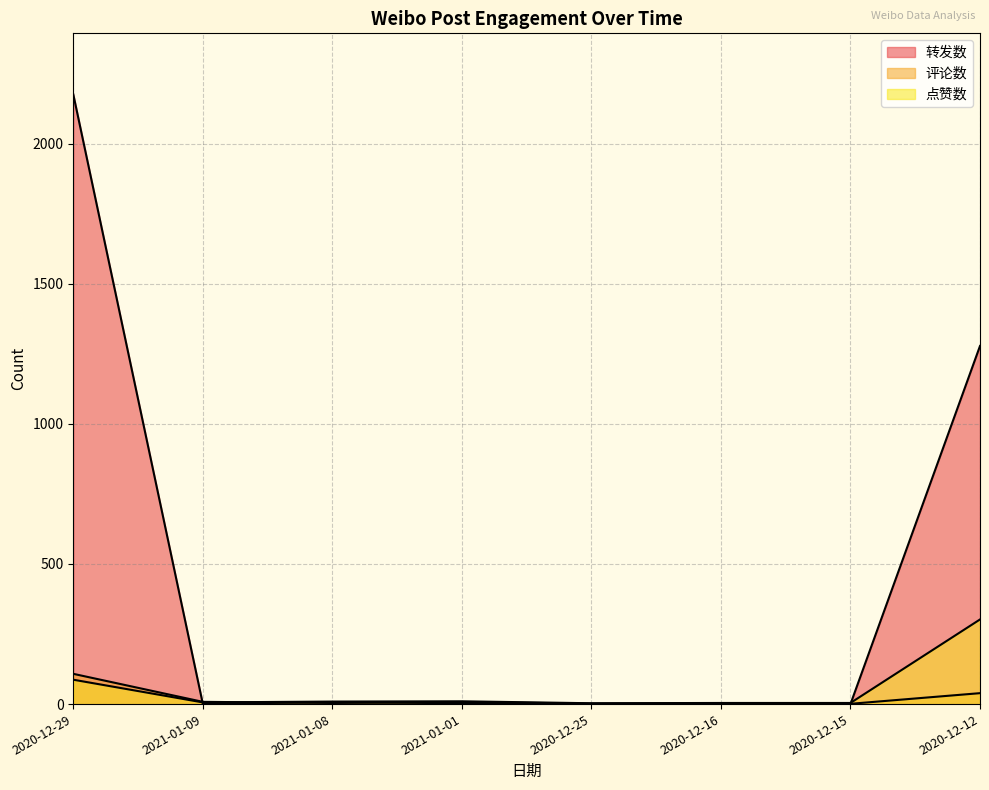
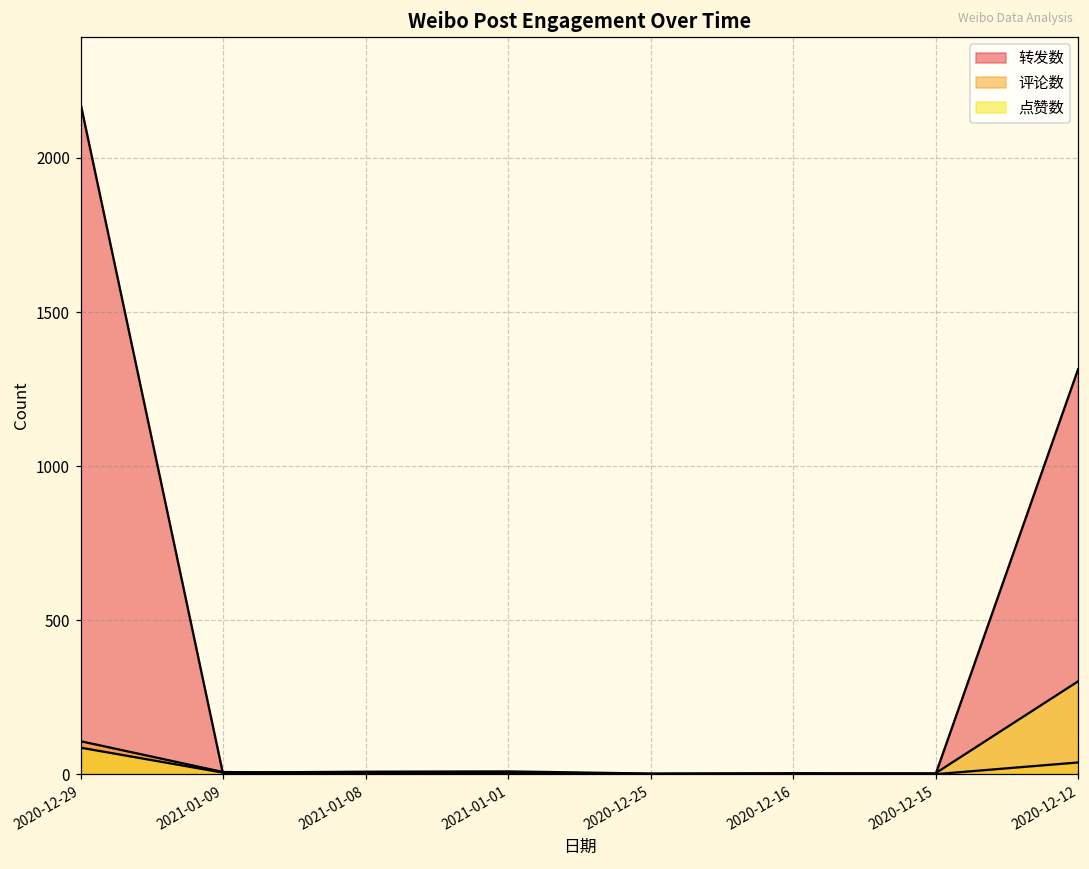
转发数, 2020-12-12: 1280 -> 1310
